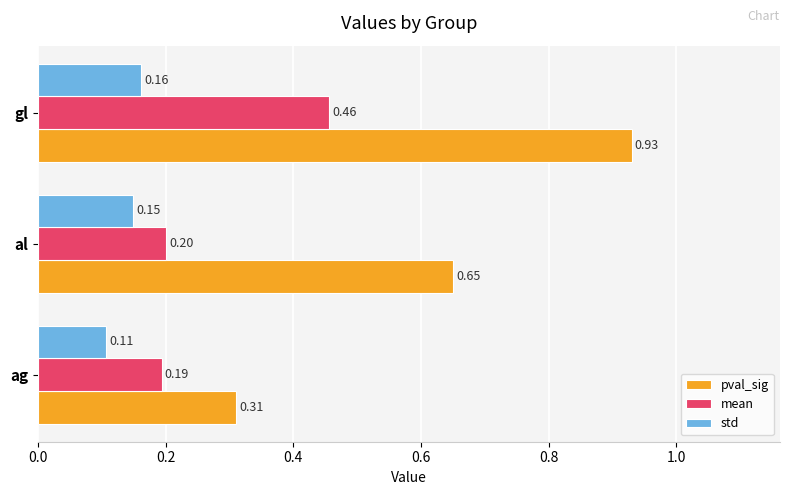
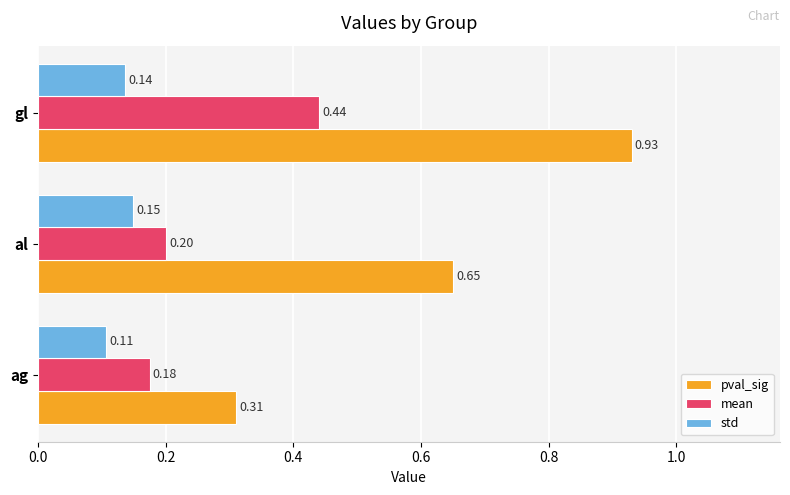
std, gl: 0.16 -> 0.14
mean, gl: 0.46 -> 0.44
mean, ag: 0.19 -> 0.18
